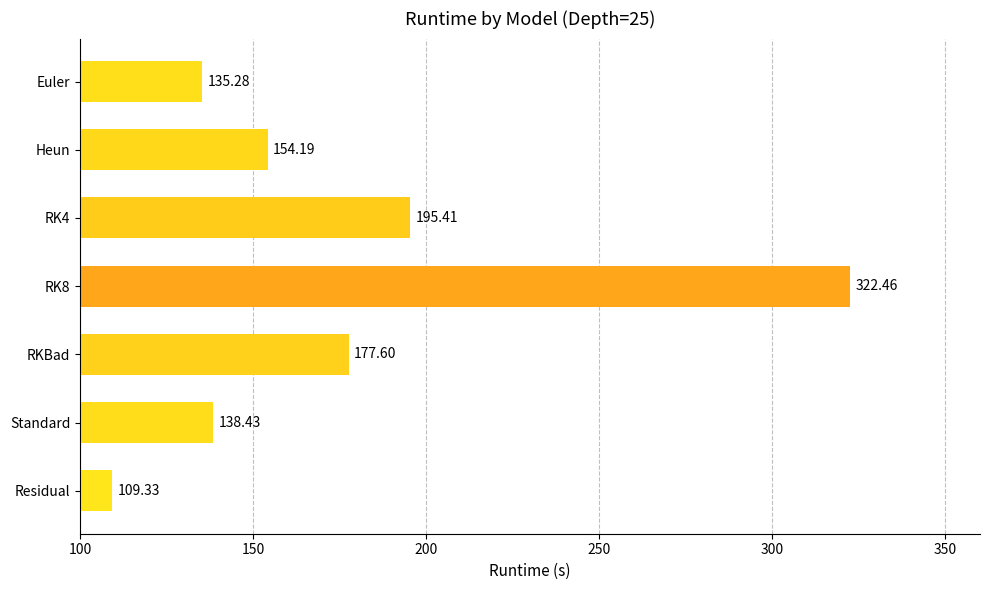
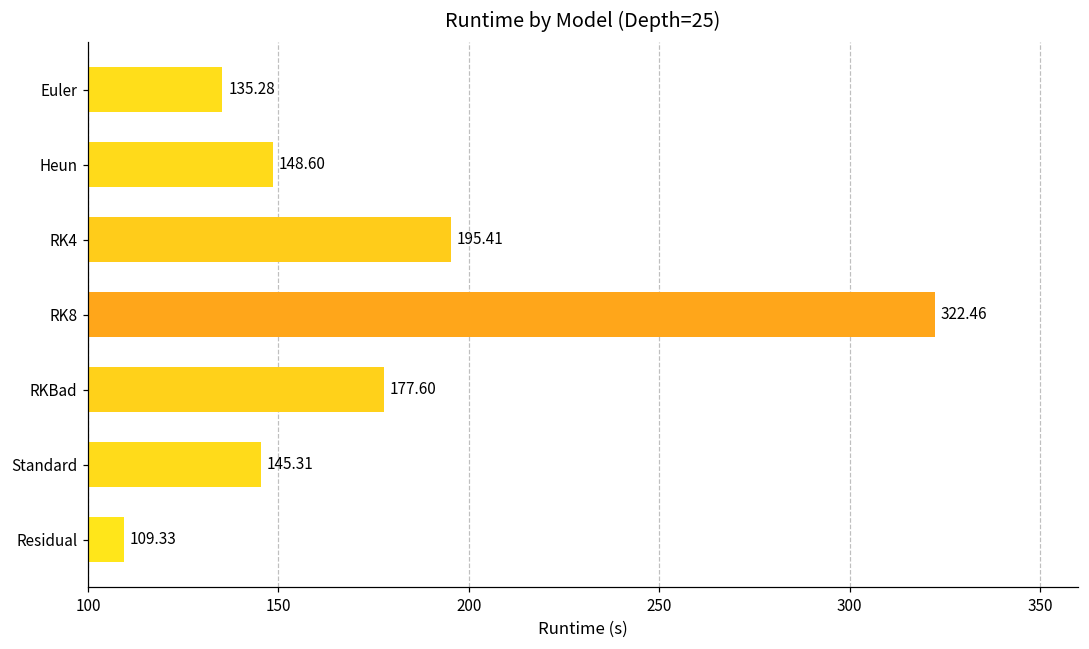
Heun: 154.19 -> 148.60
Standard: 138.43 -> 145.31
